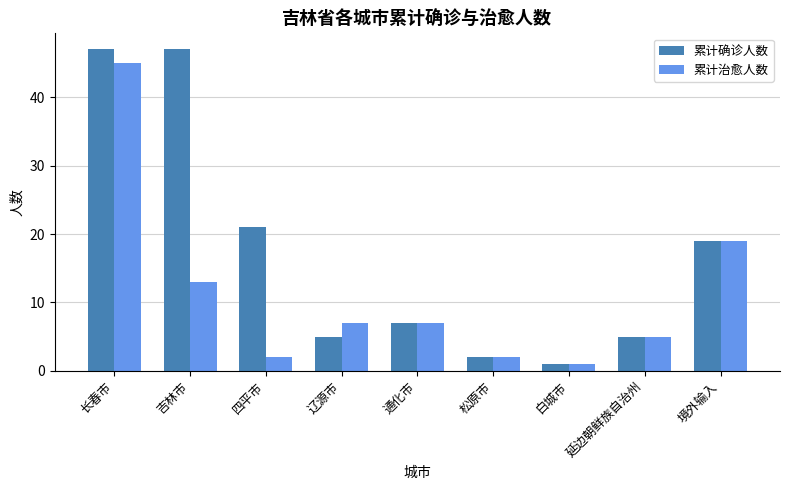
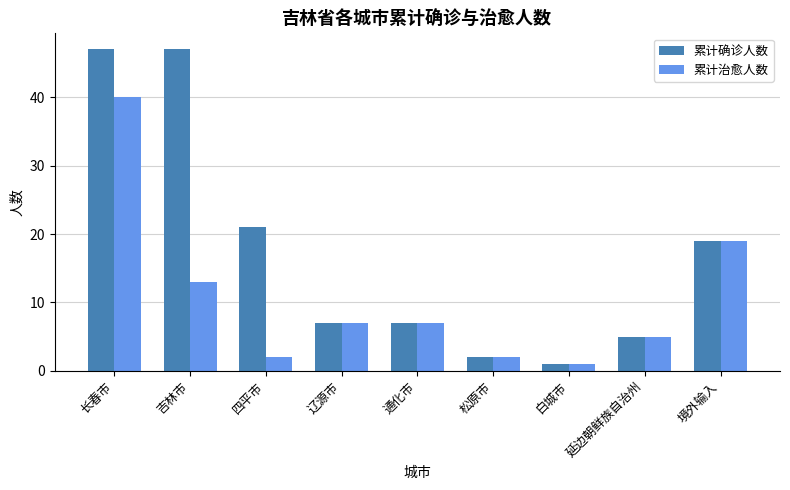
累计治愈人数, 长春市: 45 -> 40
累计确诊人数, 辽源市: 5 -> 7
